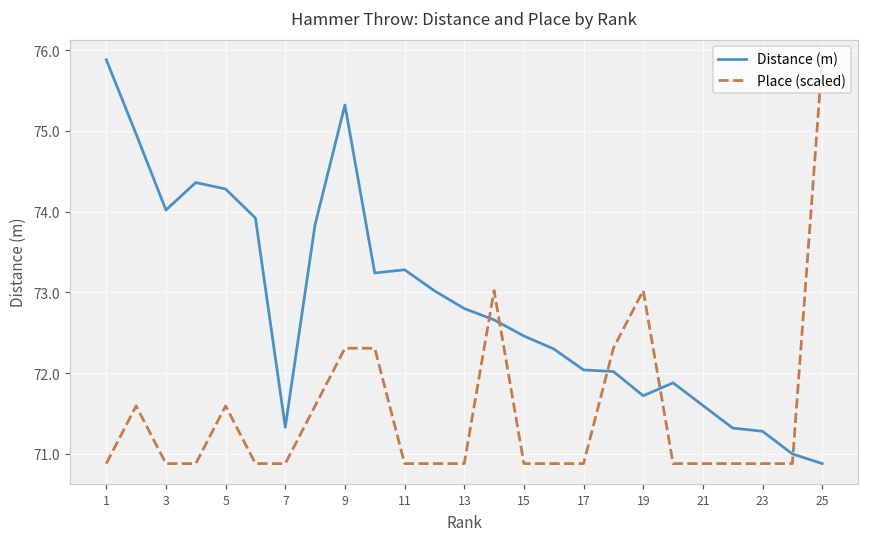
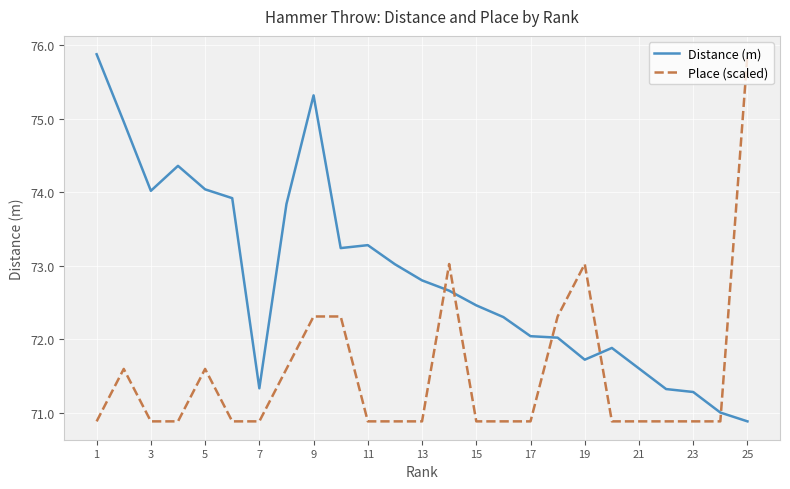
Distance (m), 5: 74.3 -> 74.0
